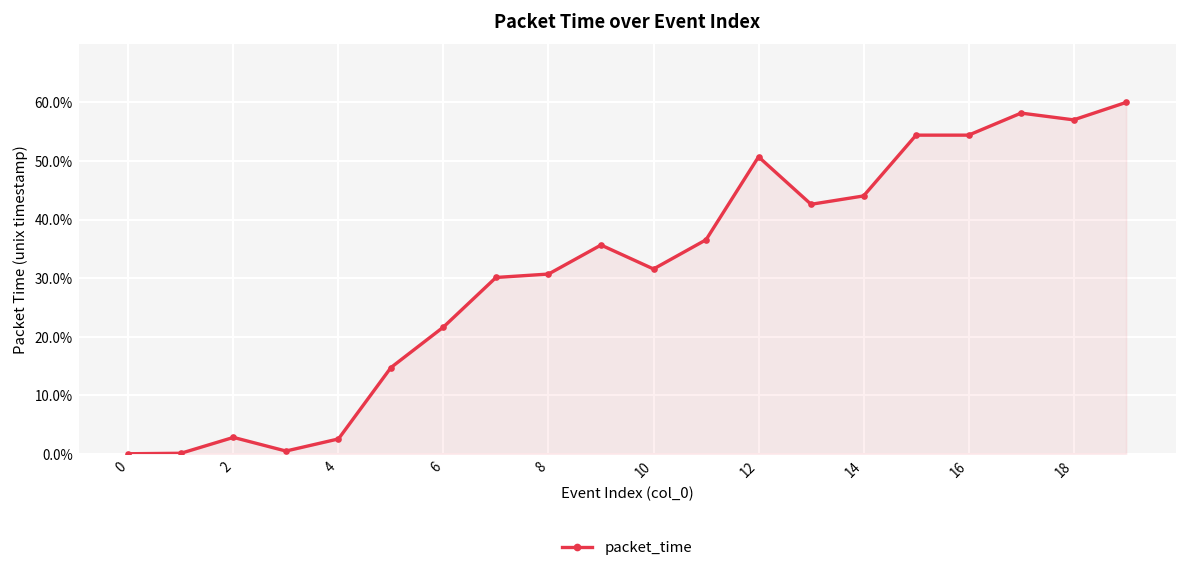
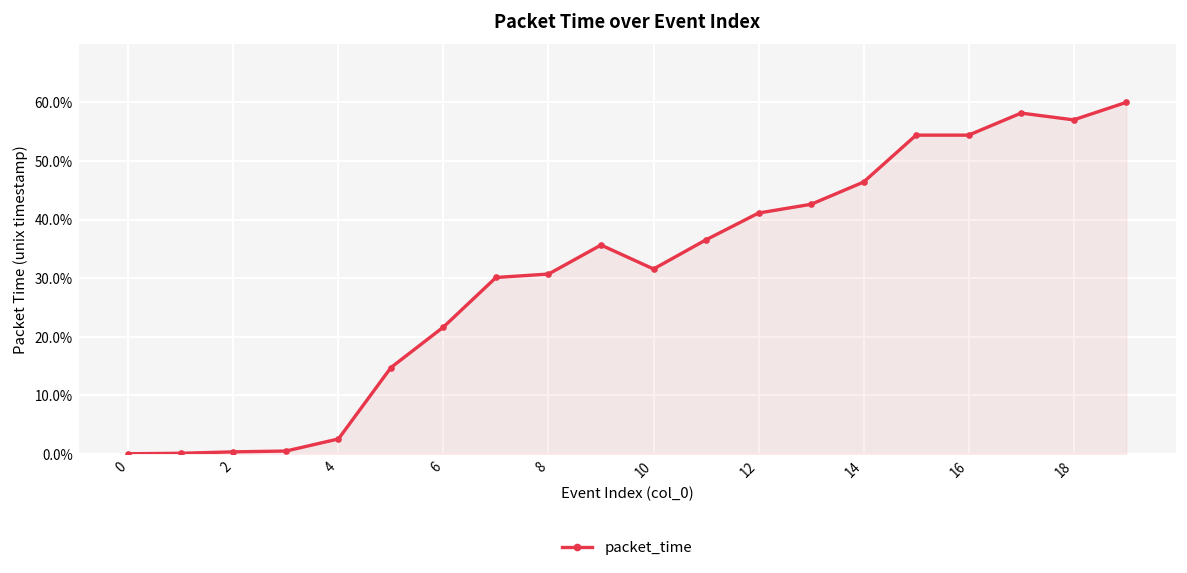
2: 3% -> 0%
12: 51% -> 41%
14: 44% -> 46%
